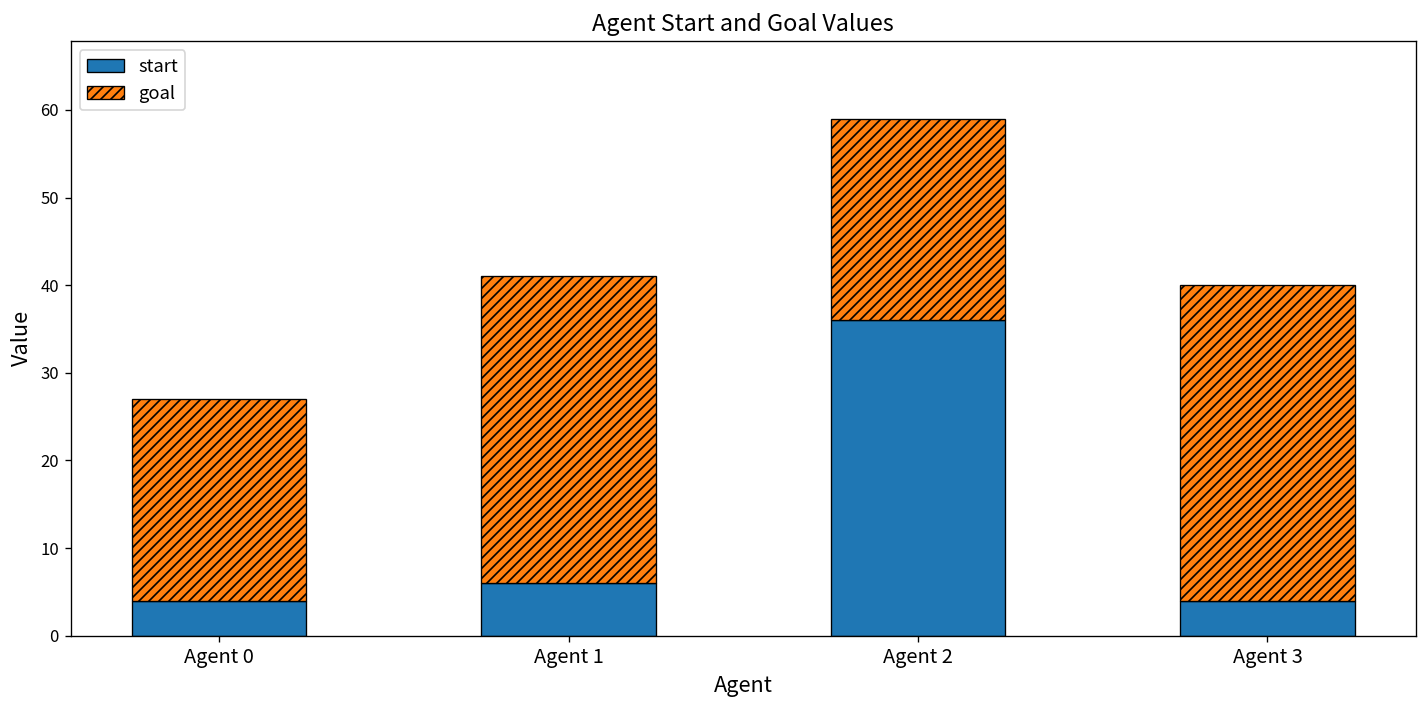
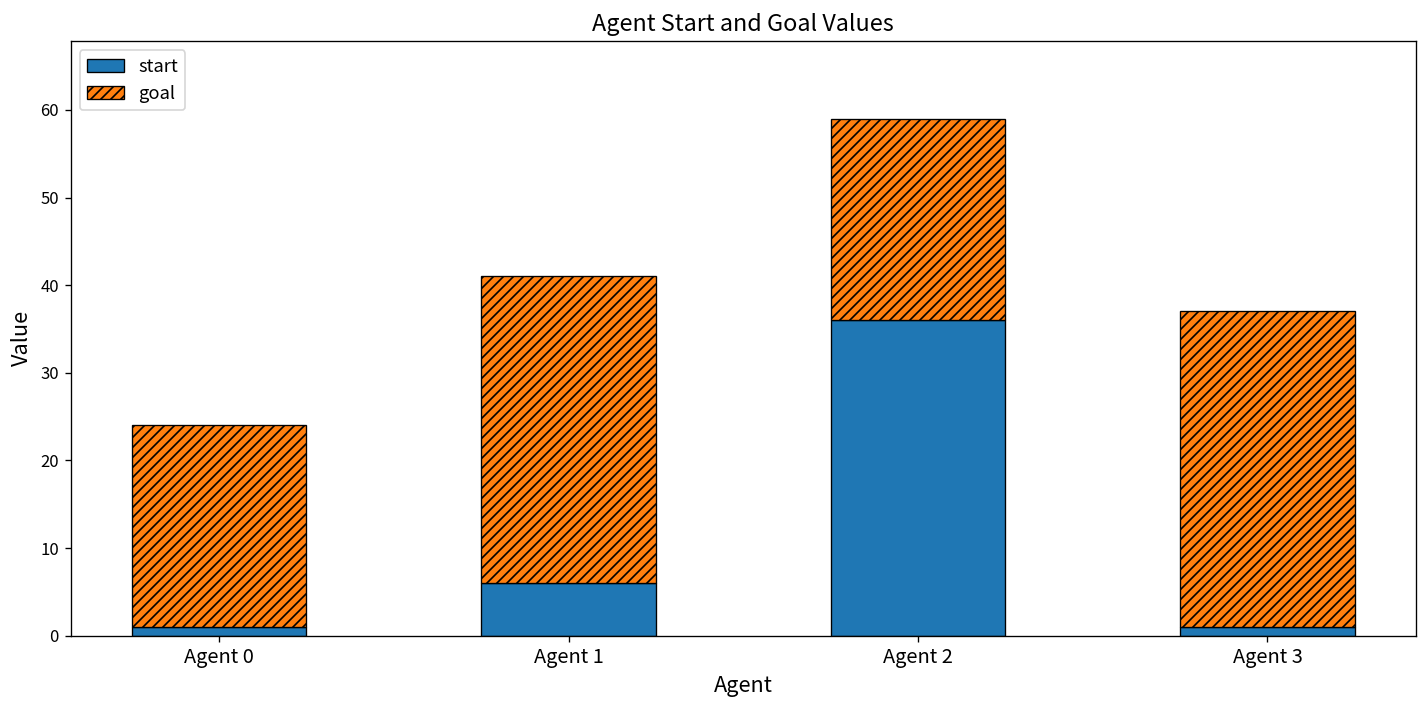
start, Agent 0: 4 -> 1
start, Agent 3: 4 -> 1
